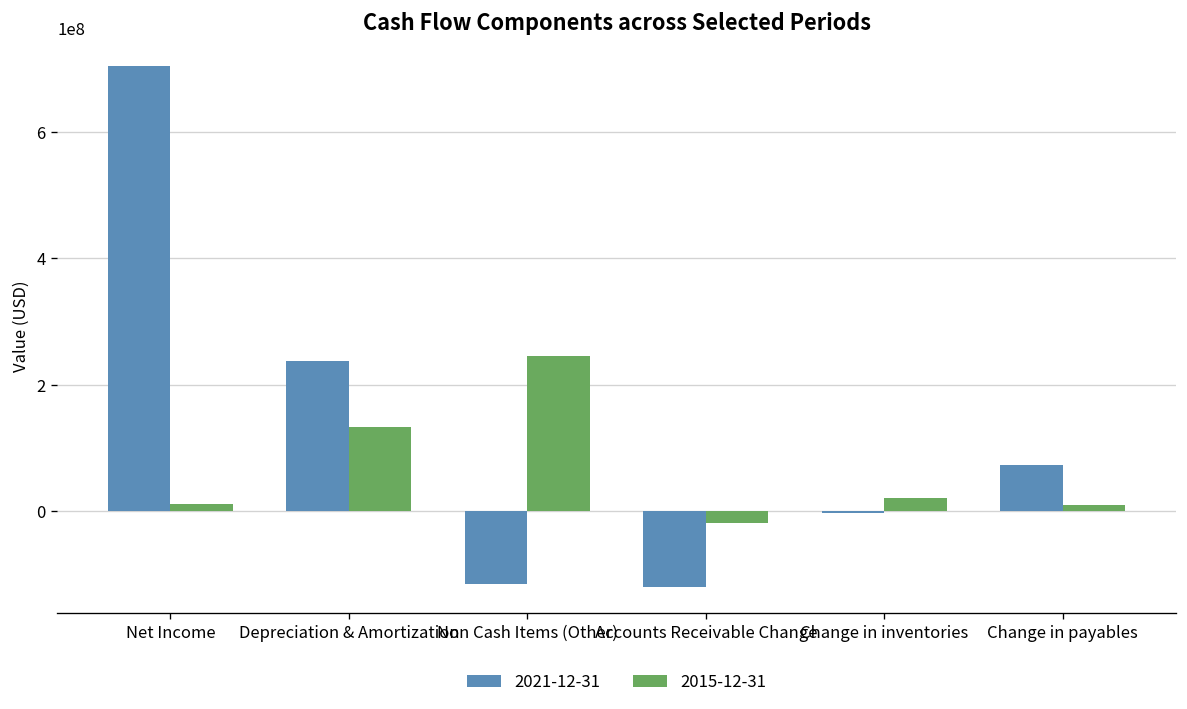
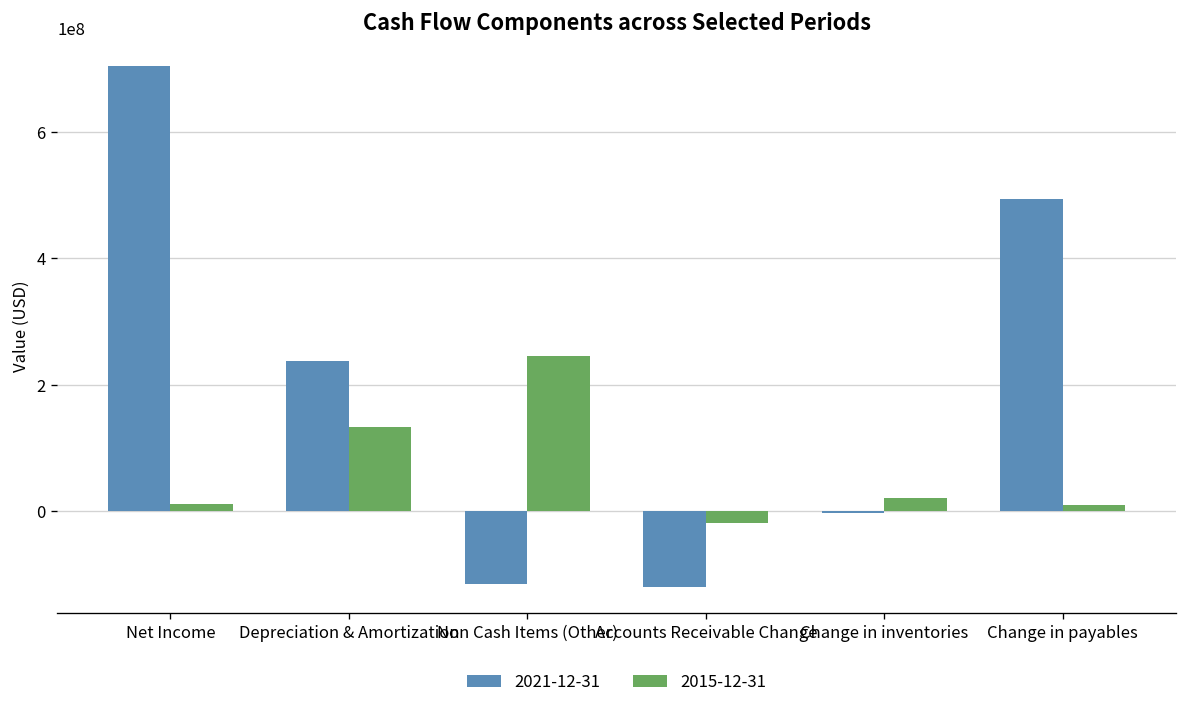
2021-12-31, Change in payables: 70000000 -> 490000000
